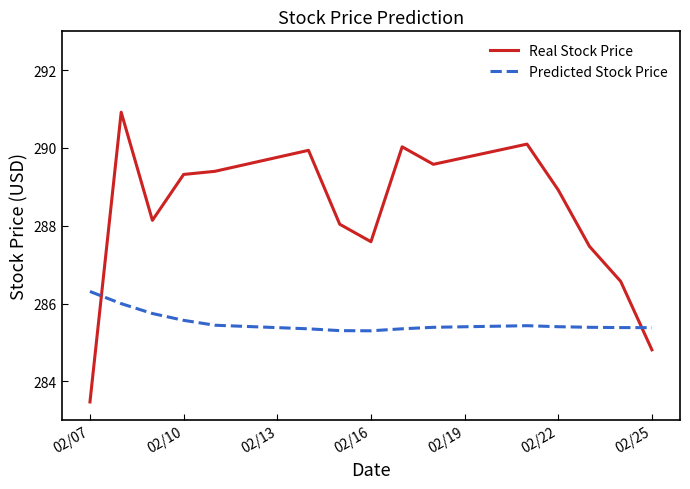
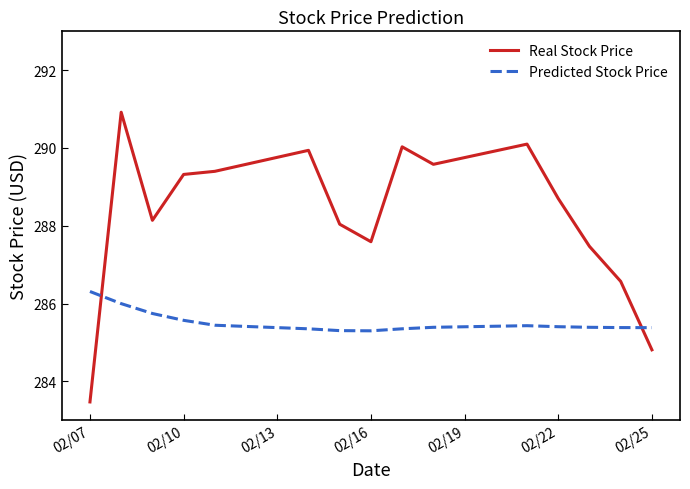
Real Stock Price, 02/22: 288.9 -> 288.7
